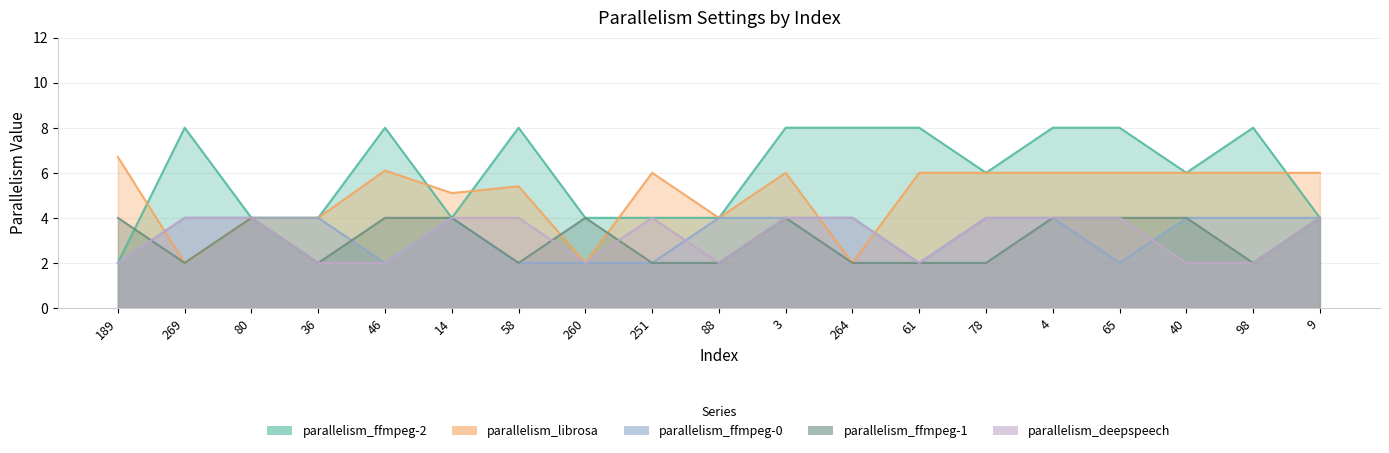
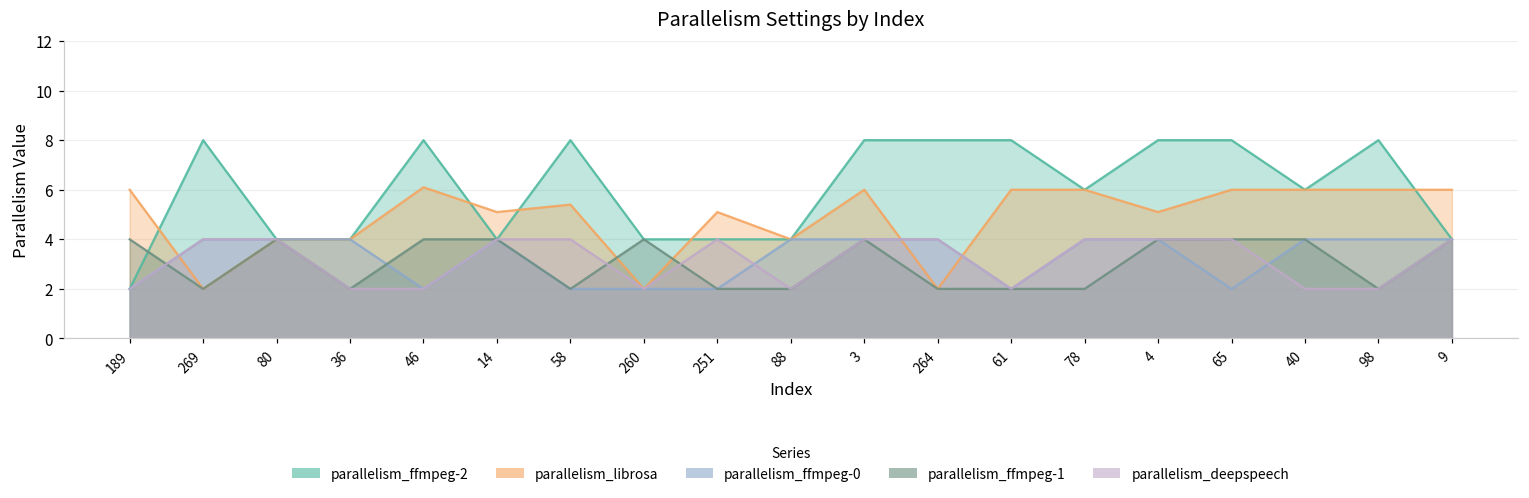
parallelism_librosa, 189: 6.7 -> 6.0
parallelism_librosa, 251: 6.0 -> 5.1
parallelism_librosa, 4: 6.0 -> 5.1
